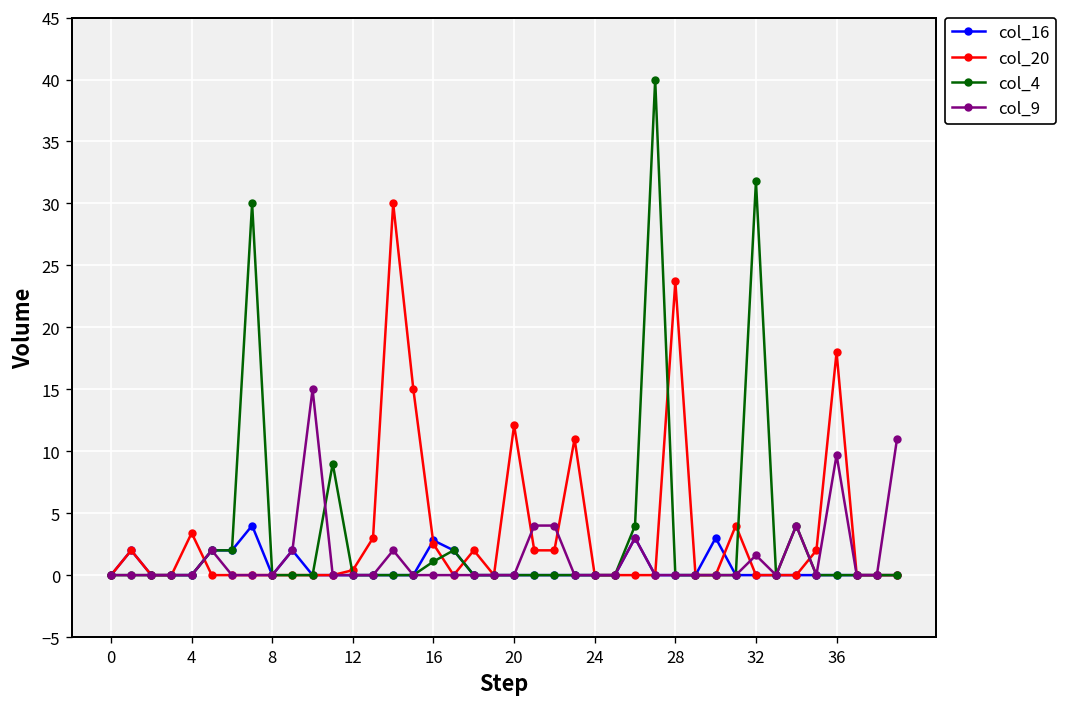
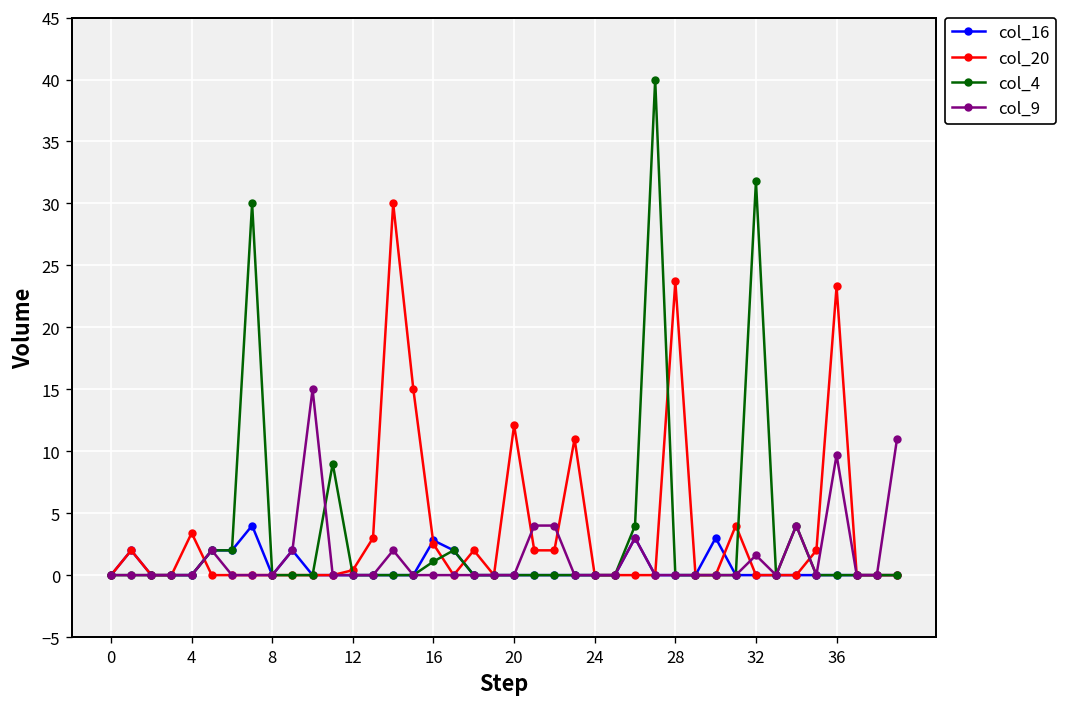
col_20, 36: 18.0 -> 23.3
